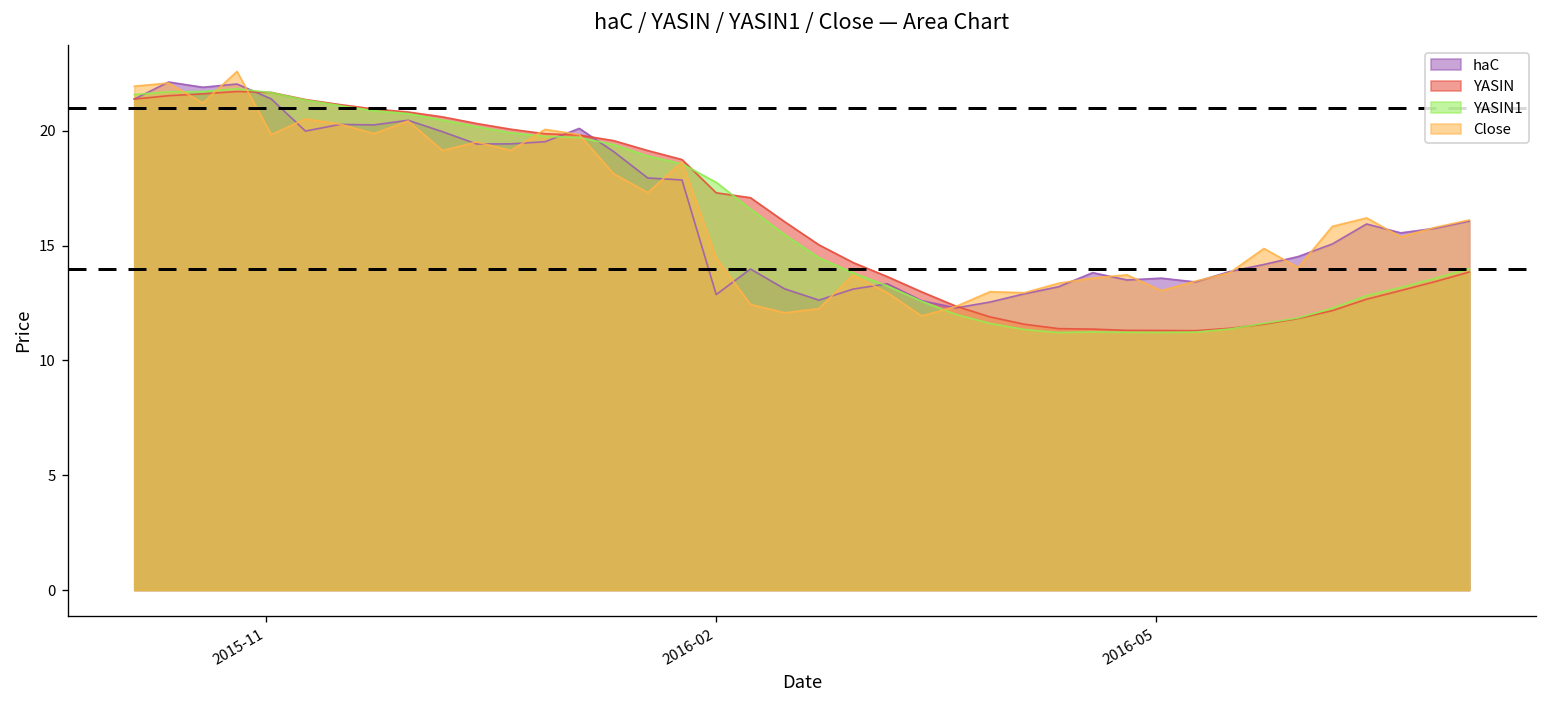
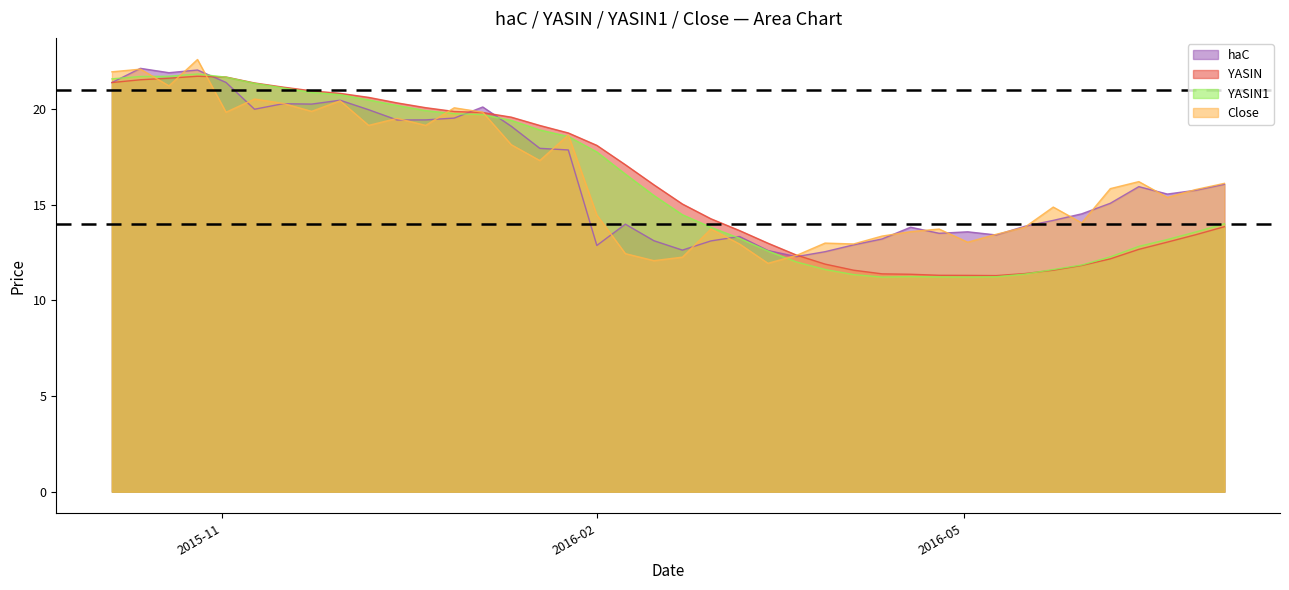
YASIN, 2016-02: 17.3 -> 18.1
